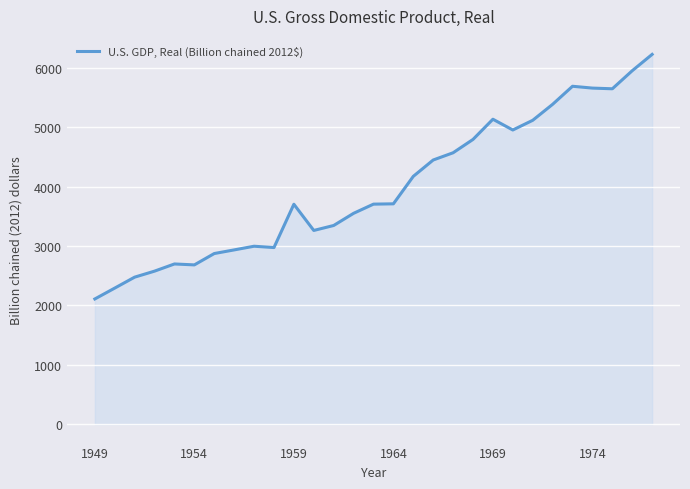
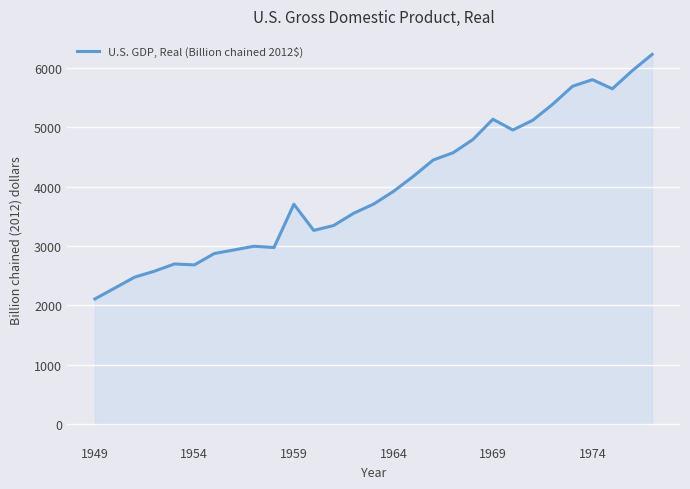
1964: 3700 -> 3900
1974: 5700 -> 5800
